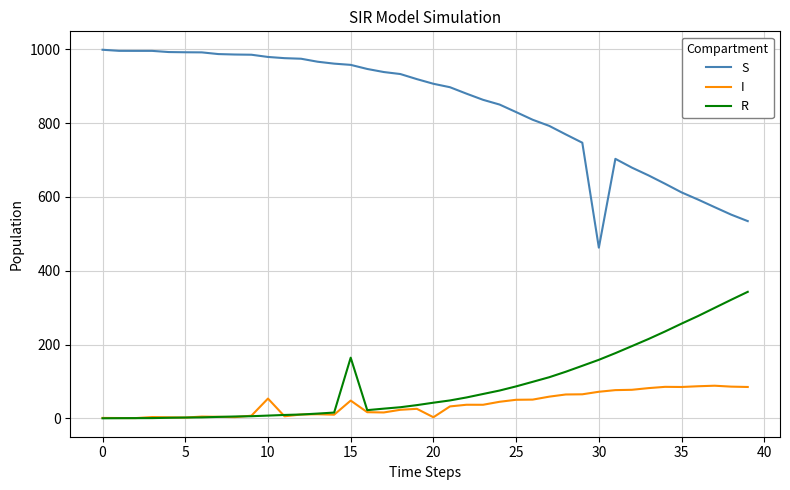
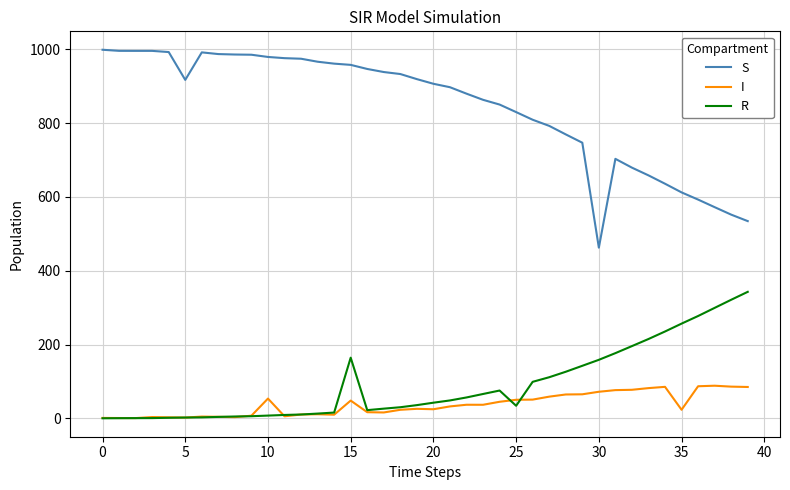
S, 5: 990 -> 920
I, 20: 0 -> 20
R, 25: 90 -> 30
I, 35: 80 -> 20
